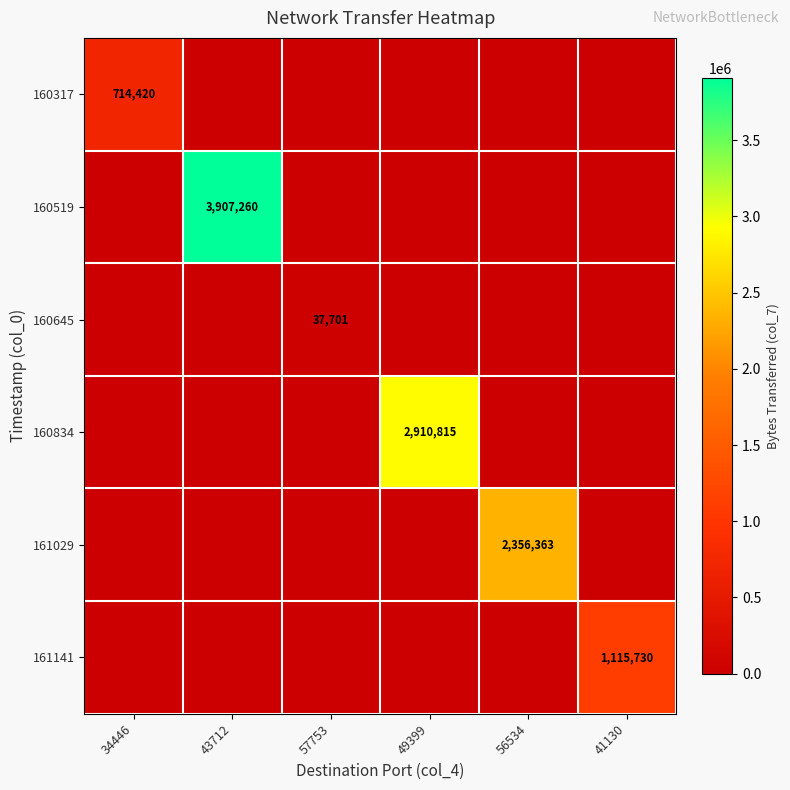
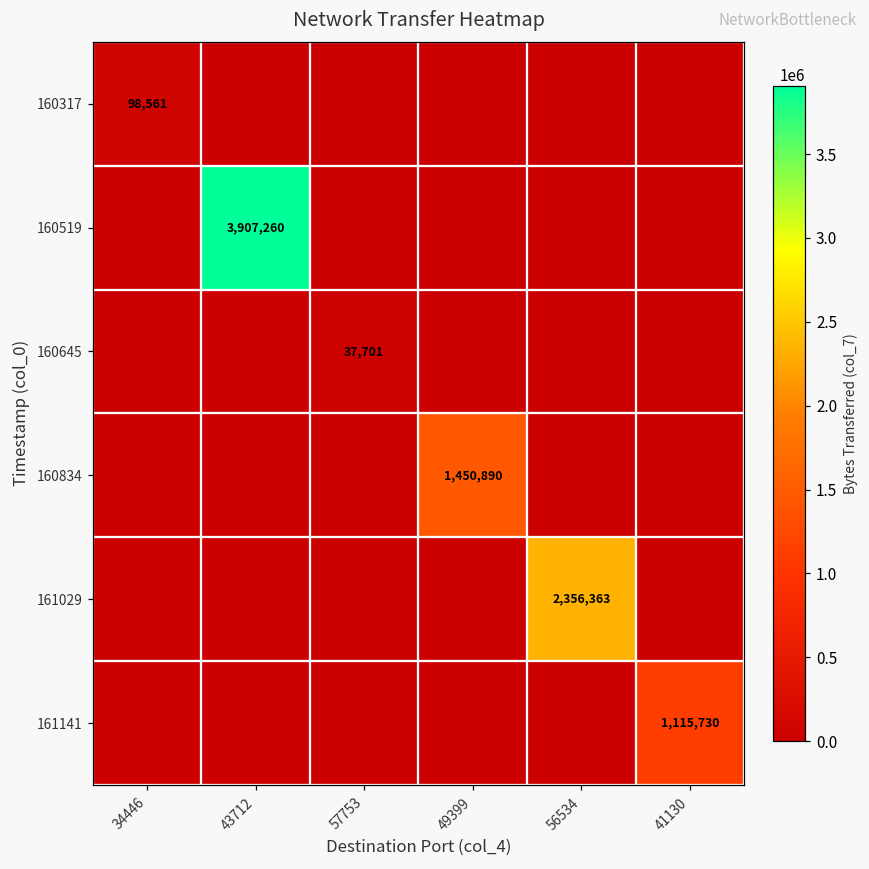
160317, 34446: 714,420 -> 98,561
160834, 49399: 2,910,815 -> 1,450,890
